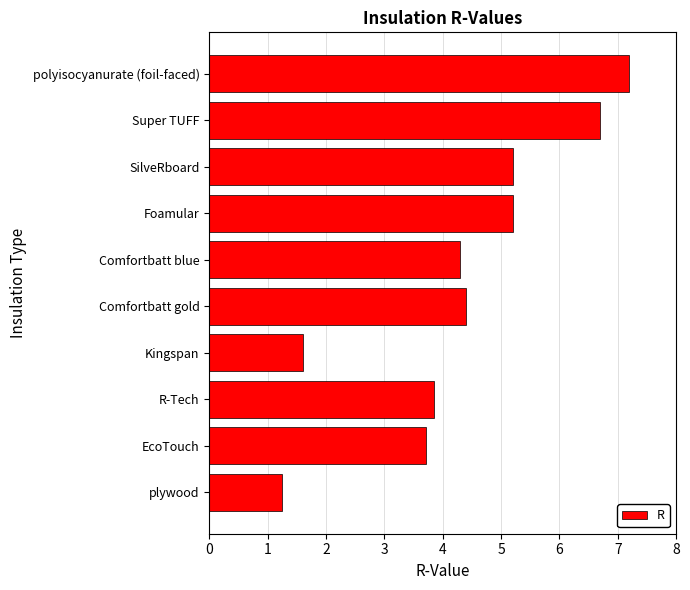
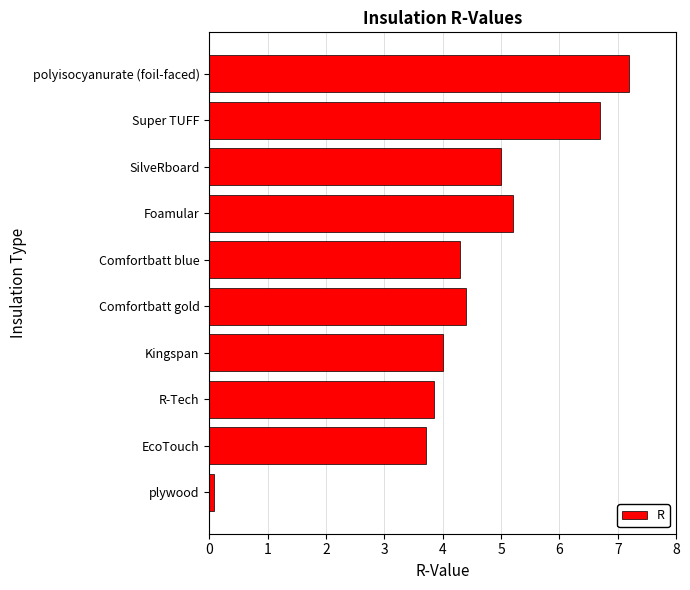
SilveRboard: 5.2 -> 5.0
Kingspan: 1.6 -> 4.0
plywood: 1.3 -> 0.1
